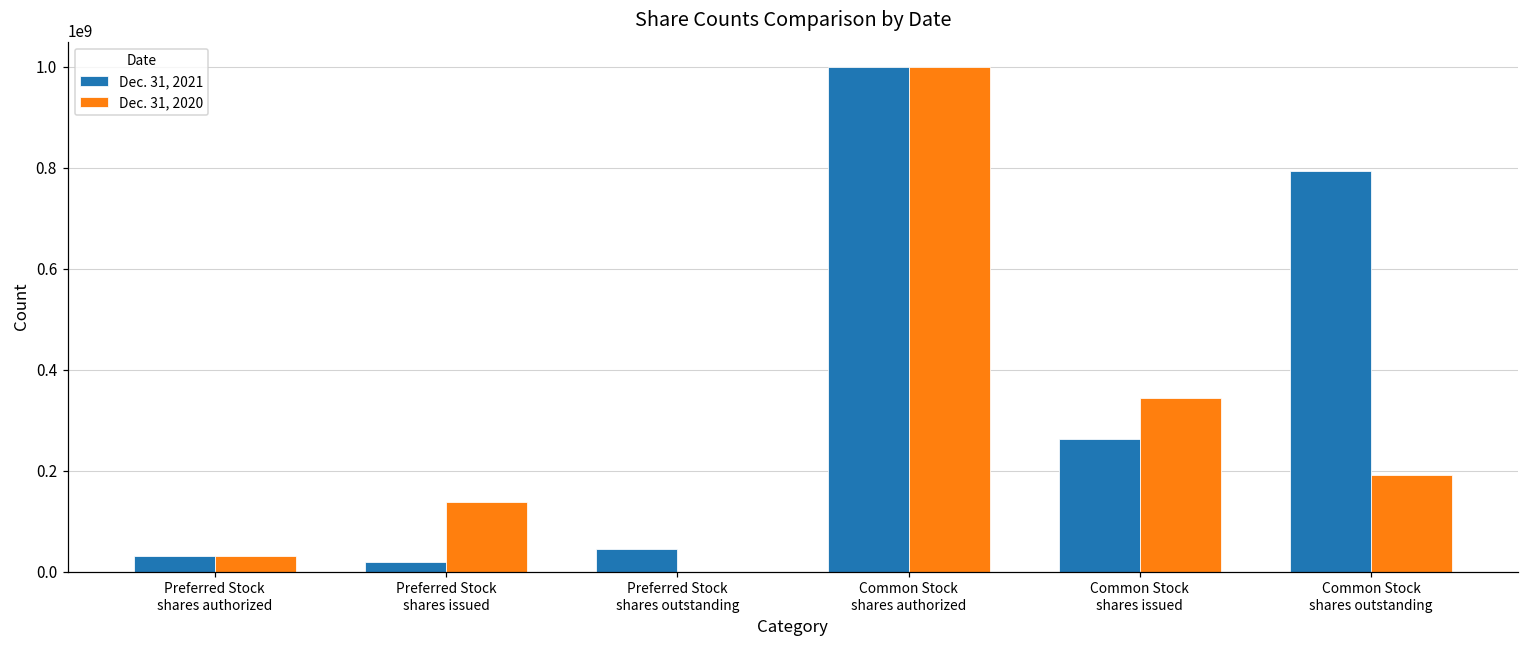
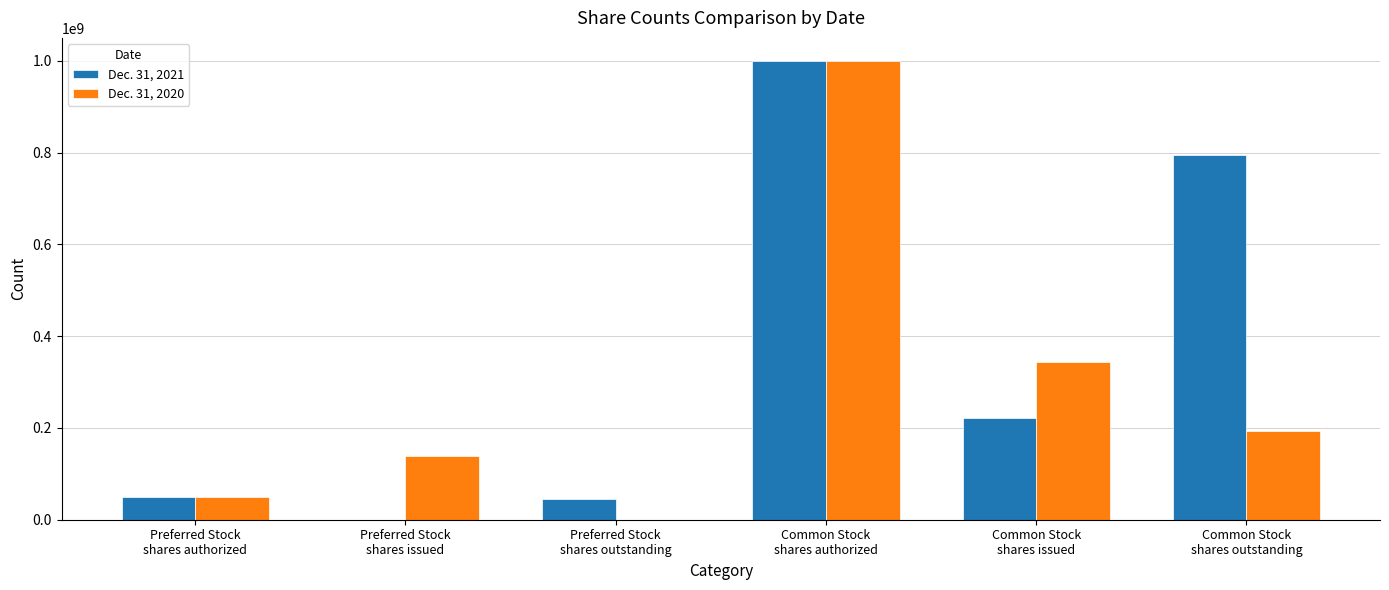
Dec. 31, 2021, Preferred Stock shares authorized: 30000000 -> 50000000
Dec. 31, 2020, Preferred Stock shares authorized: 30000000 -> 50000000
Dec. 31, 2021, Preferred Stock shares issued: 20000000 -> 0
Dec. 31, 2021, Common Stock shares issued: 260000000 -> 220000000
